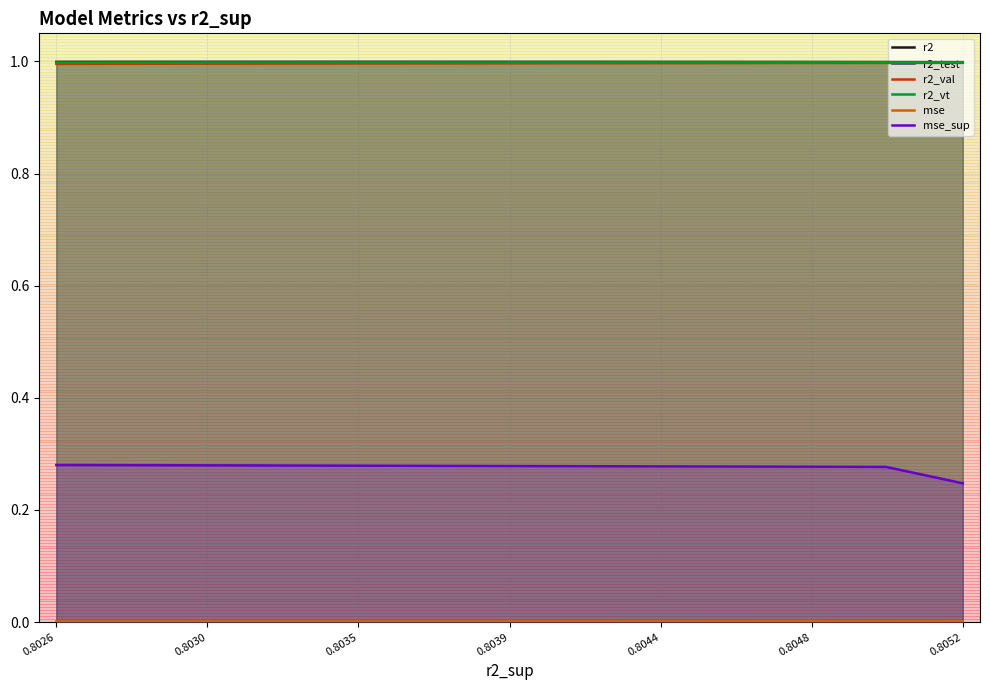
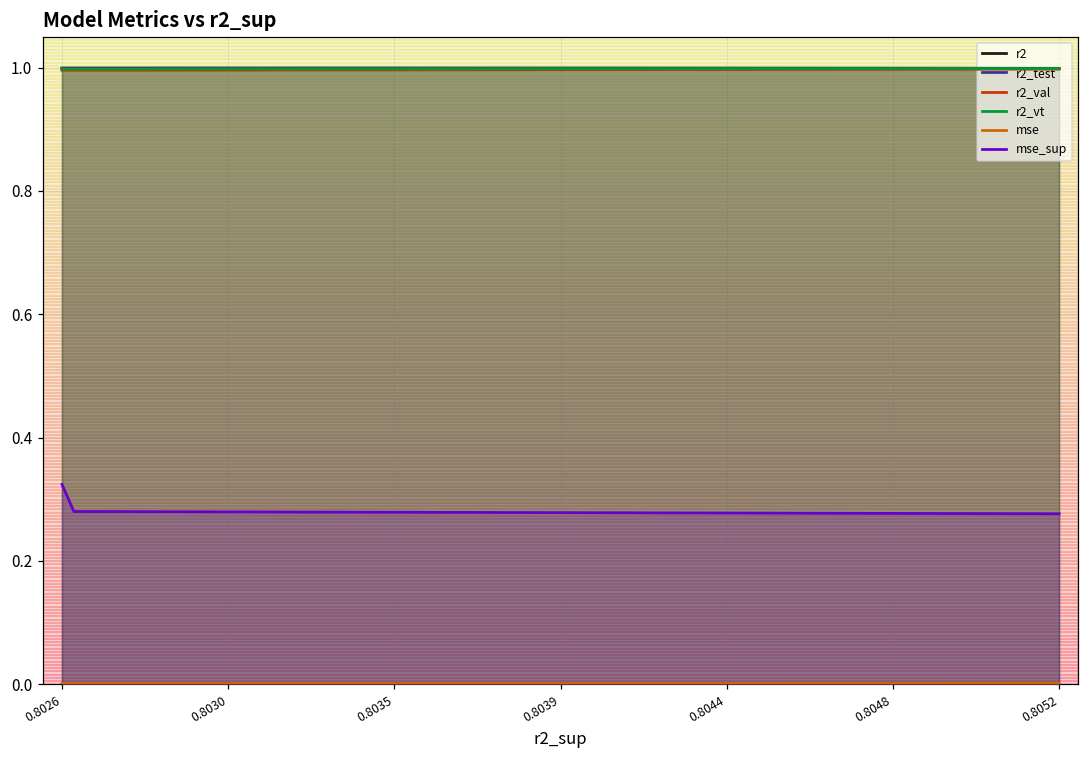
mse_sup, 0.8026: 0.28 -> 0.32
mse_sup, 0.8052: 0.25 -> 0.28
